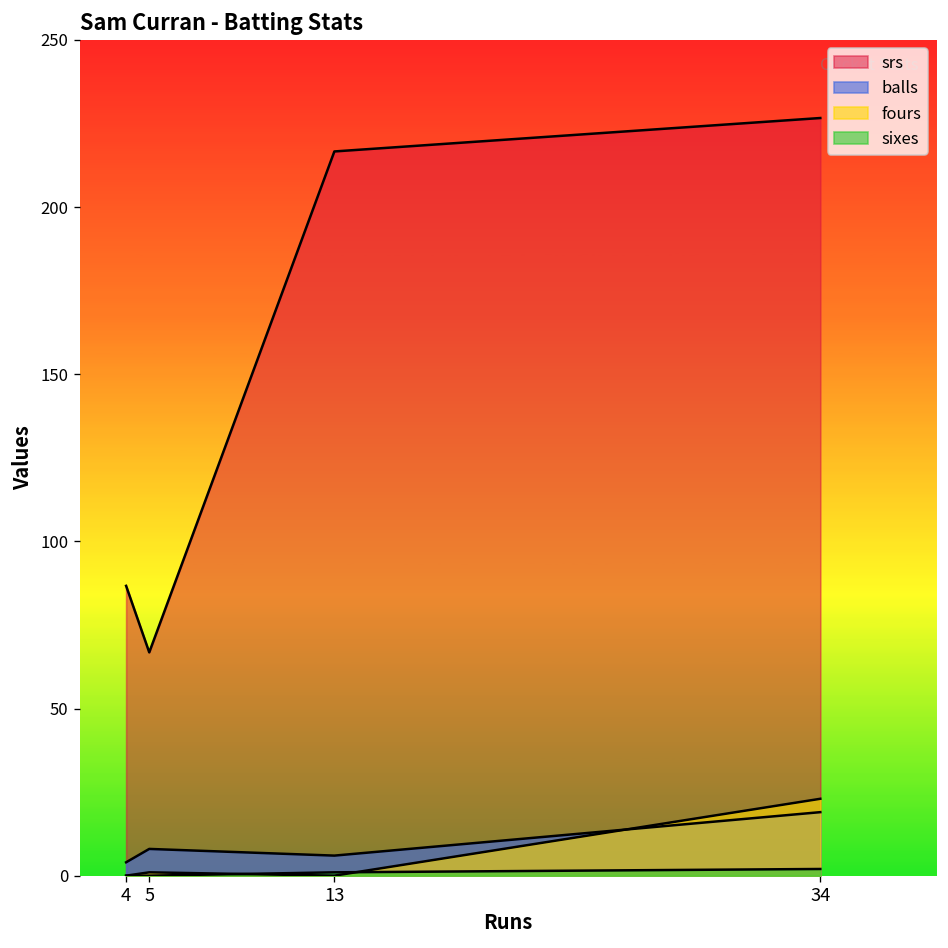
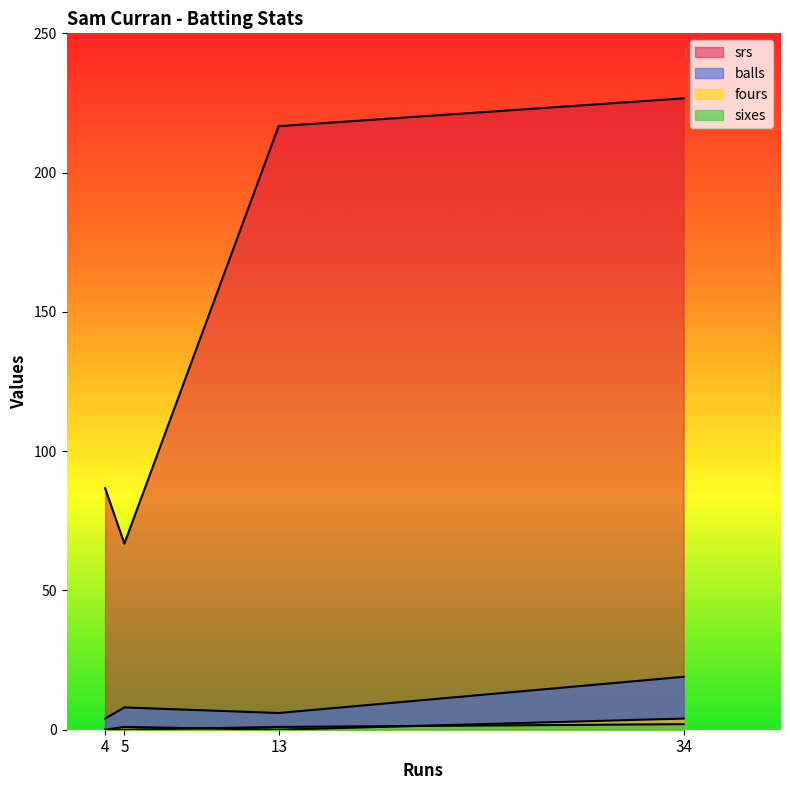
fours, 34: 23 -> 4
